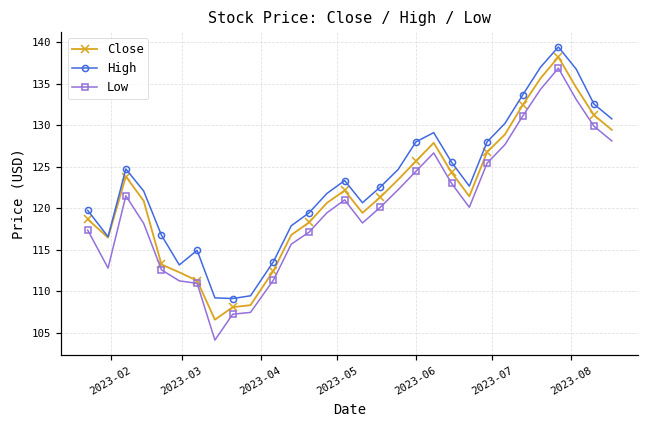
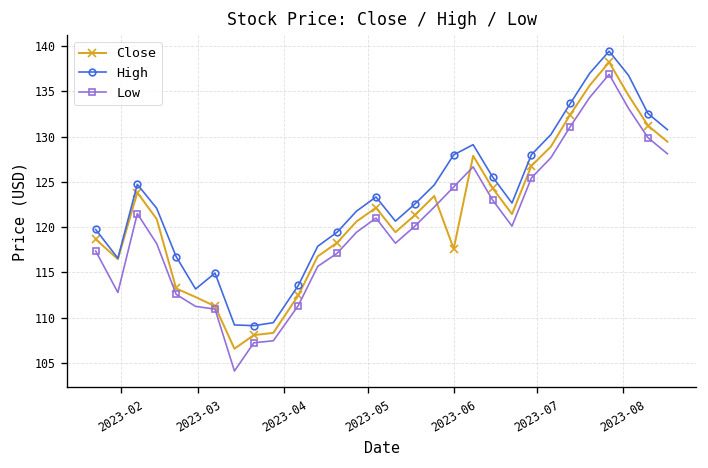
Close, 2023-06: 126 -> 118
